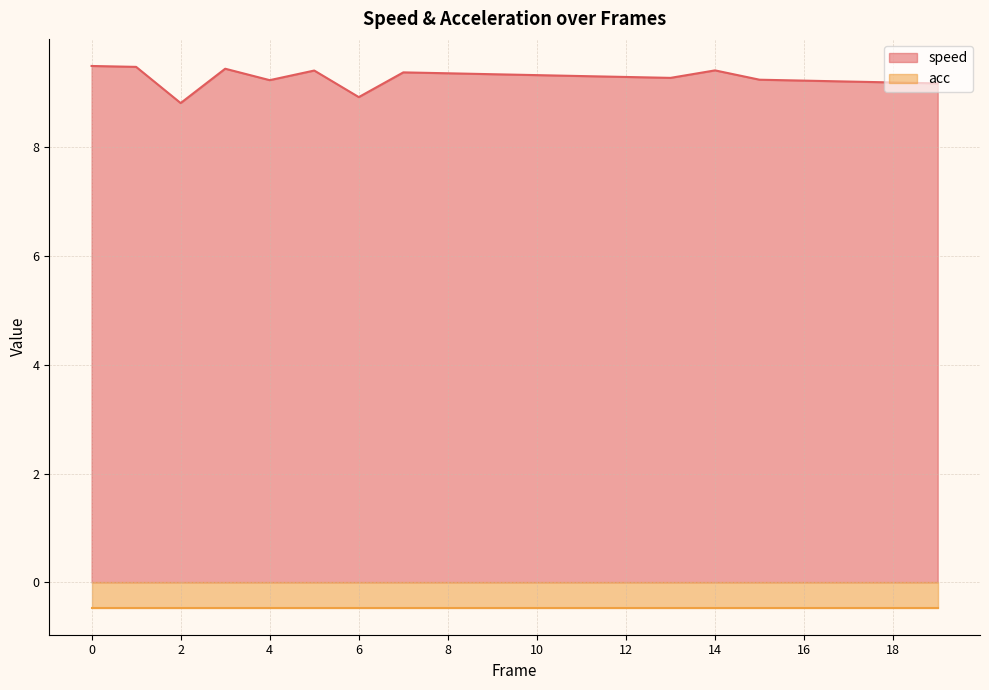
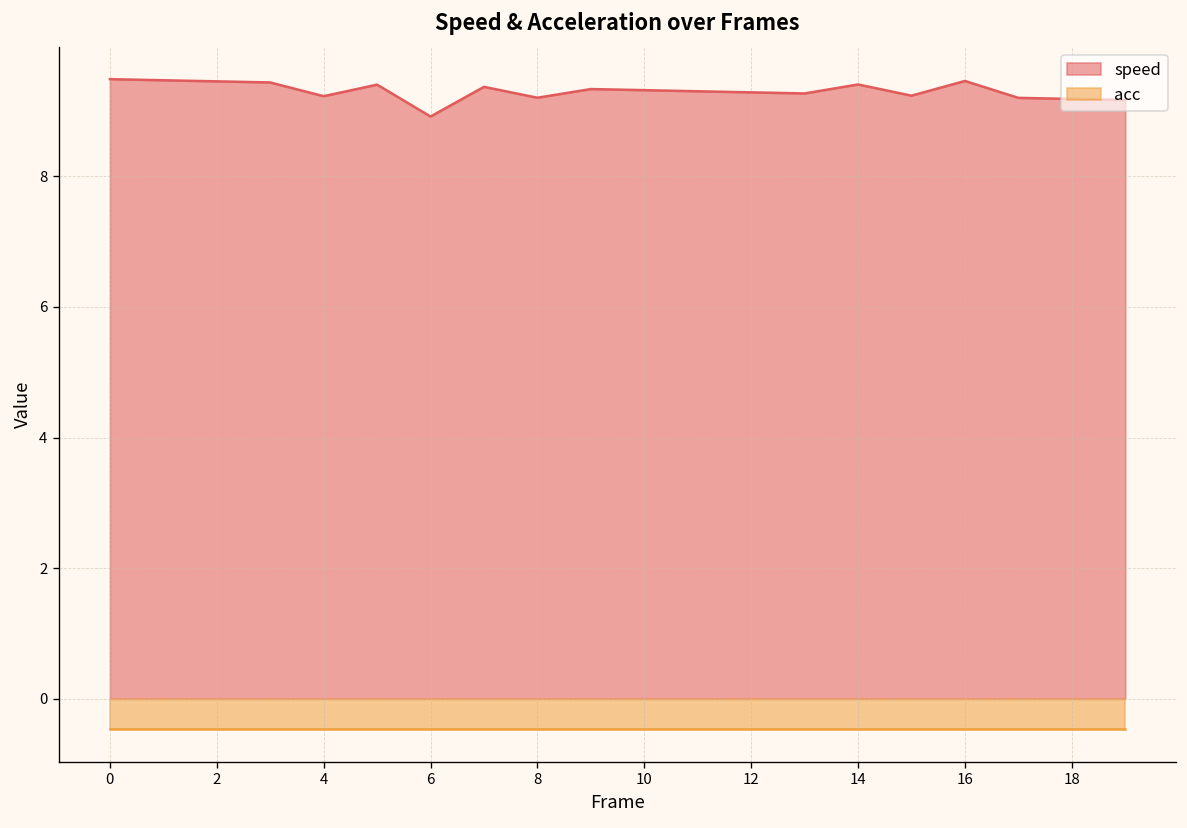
speed, 2: 8.8 -> 9.5
speed, 8: 9.4 -> 9.2
speed, 16: 9.2 -> 9.5
